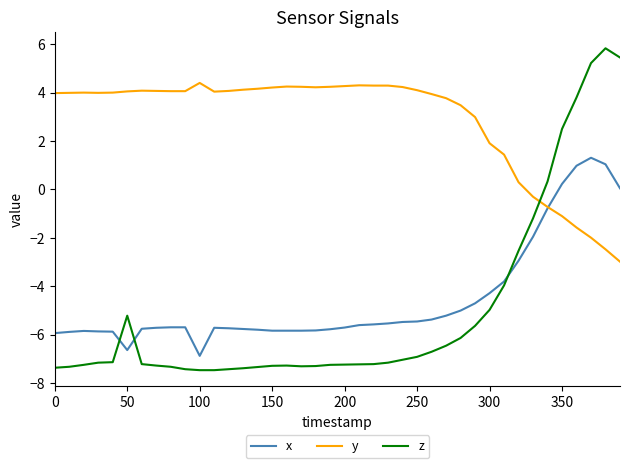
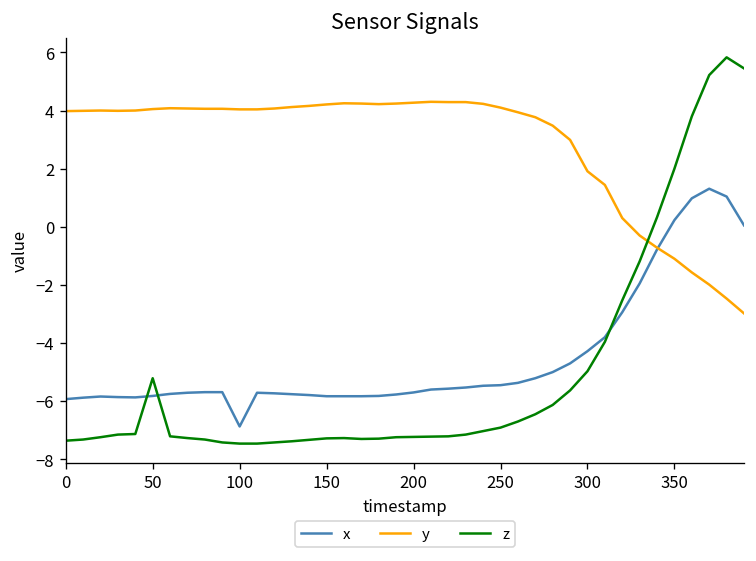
x, 50: -6.6 -> -5.8
y, 100: 4.4 -> 4.0
z, 350: 2.5 -> 2.0
